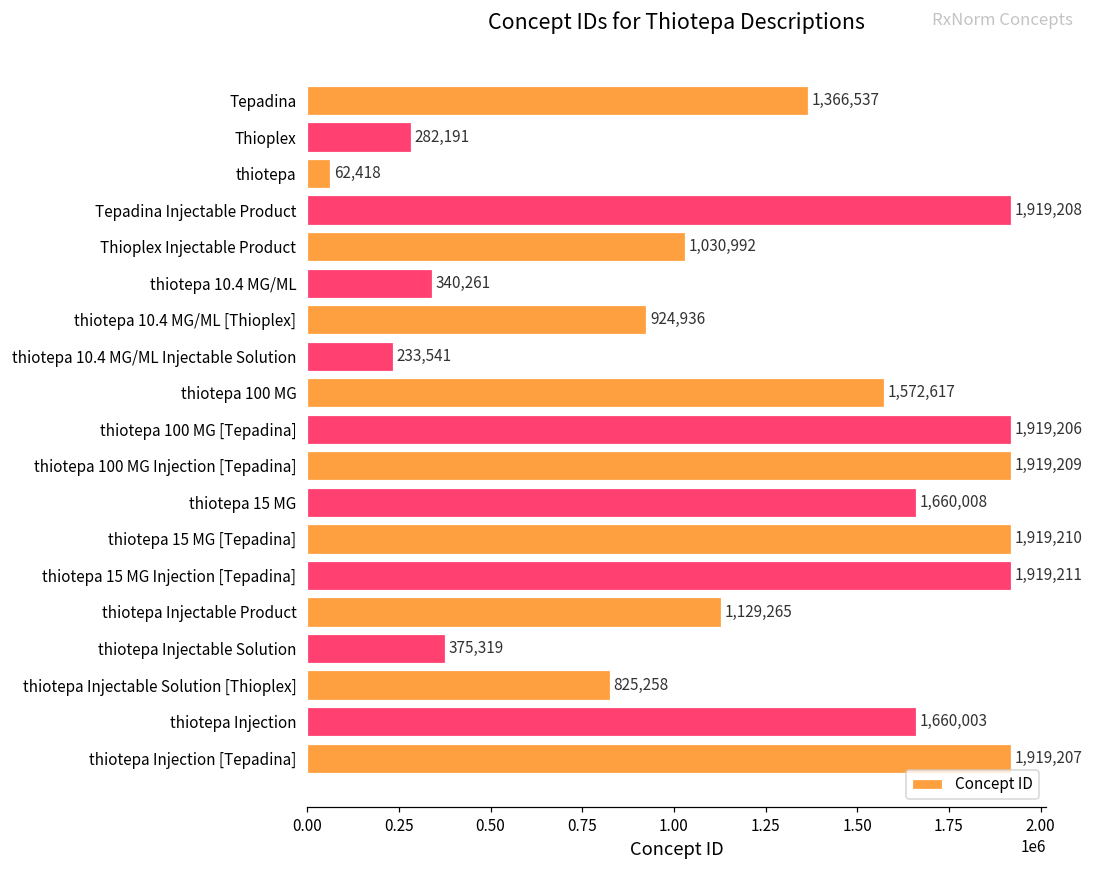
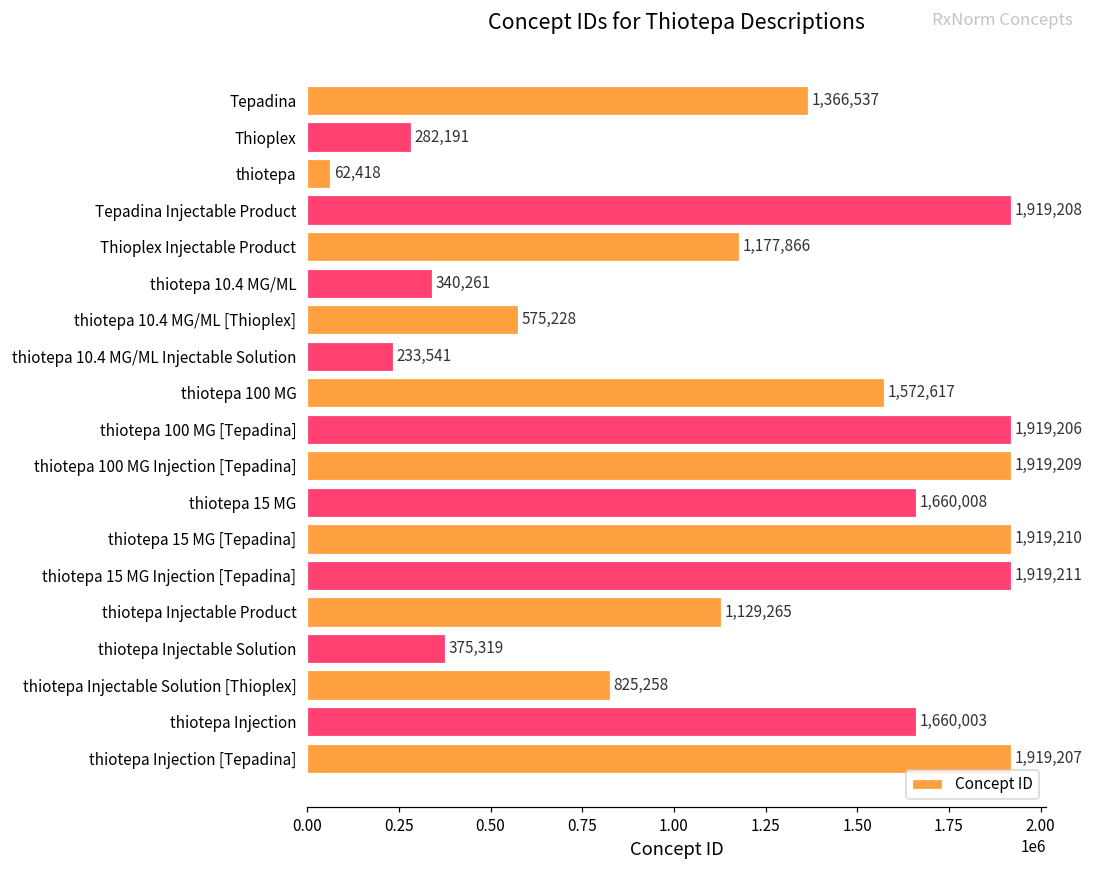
Thioplex Injectable Product: 1,030,992 -> 1,177,866
thiotepa 10.4 MG/ML [Thioplex]: 924,936 -> 575,228
